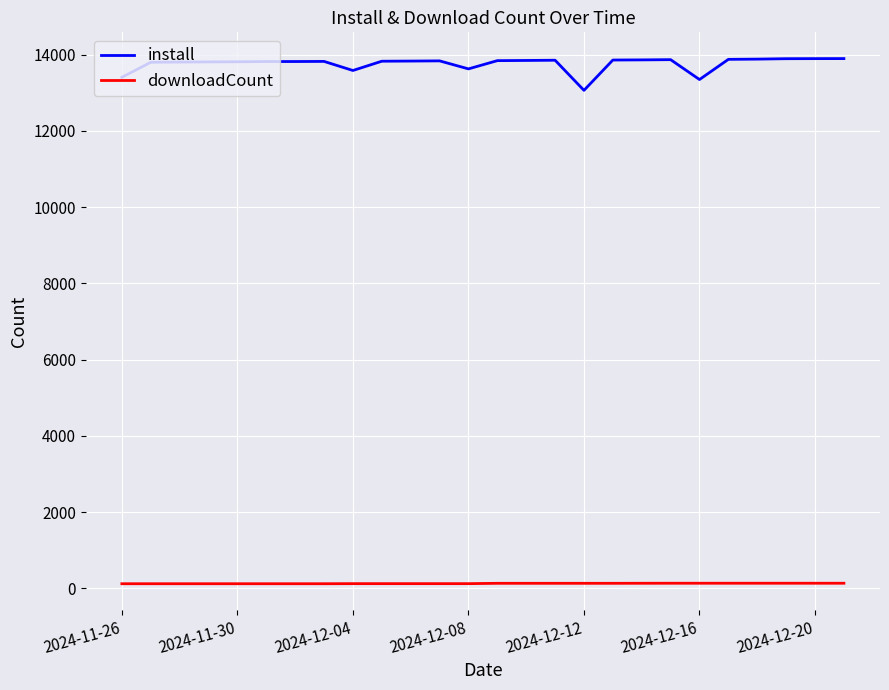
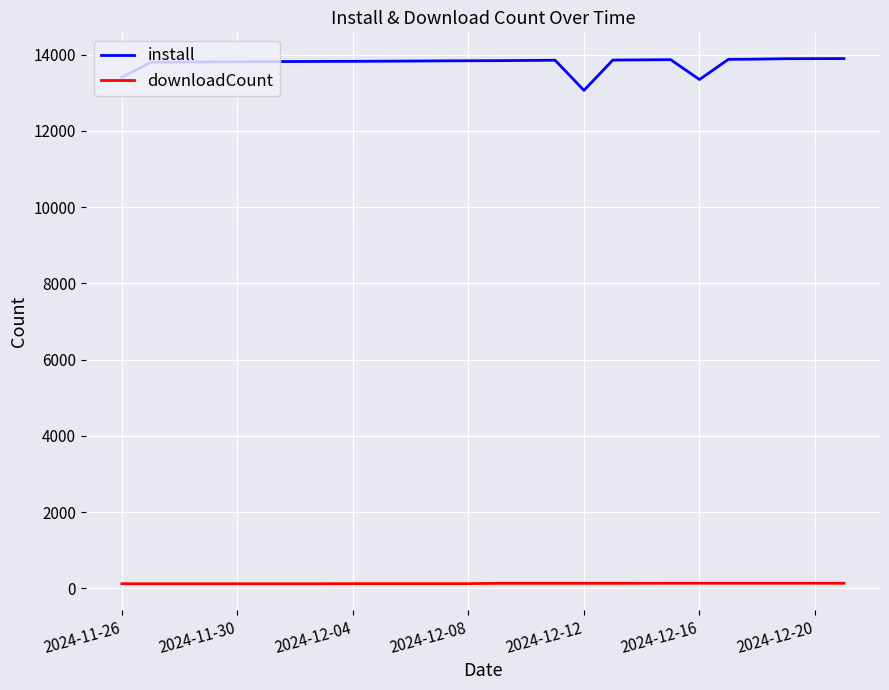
install, 2024-12-04: 13600 -> 13800
install, 2024-12-08: 13600 -> 13800
